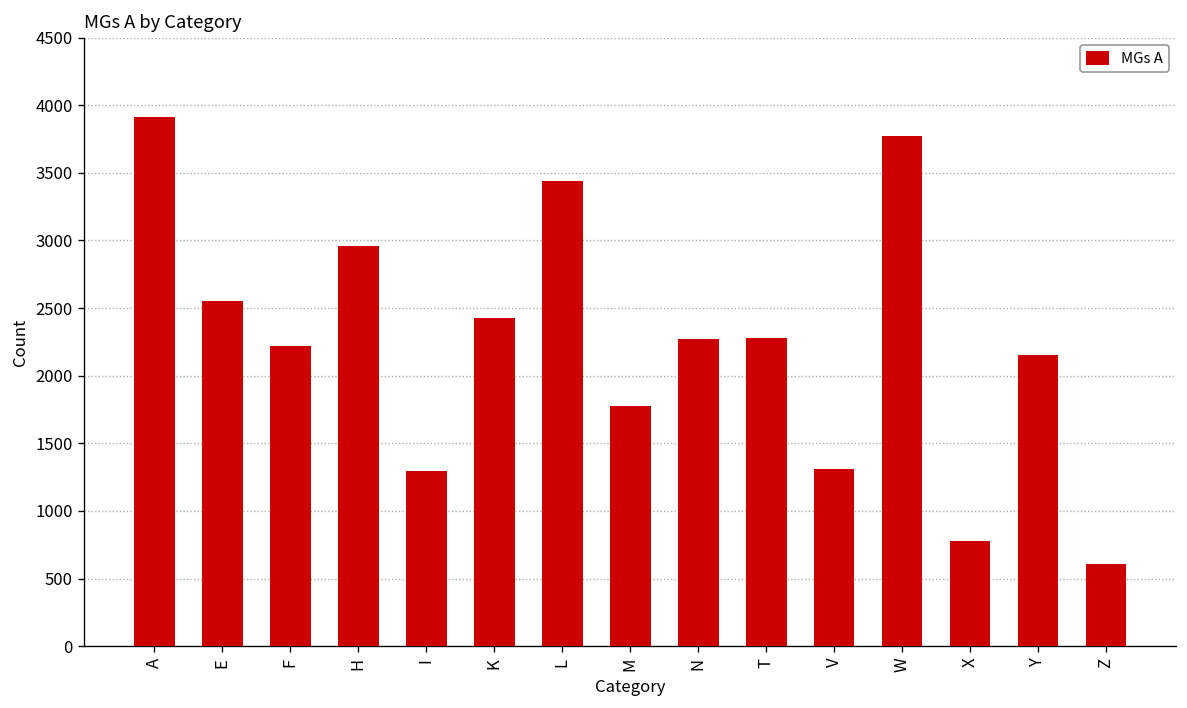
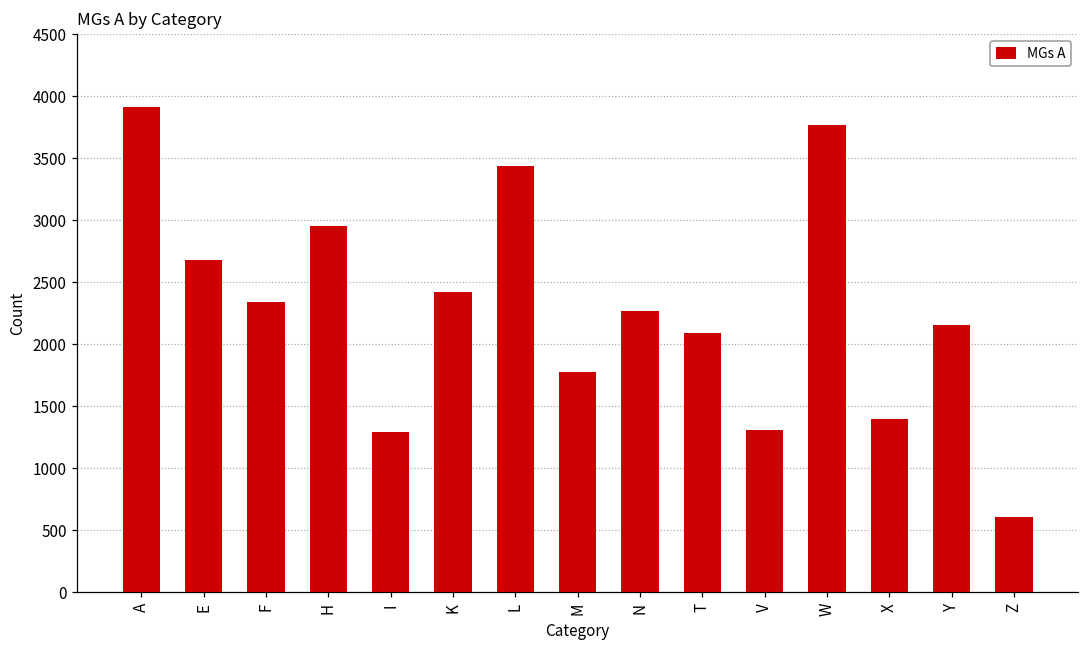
E: 2550 -> 2680
F: 2220 -> 2340
T: 2280 -> 2100
X: 780 -> 1400
